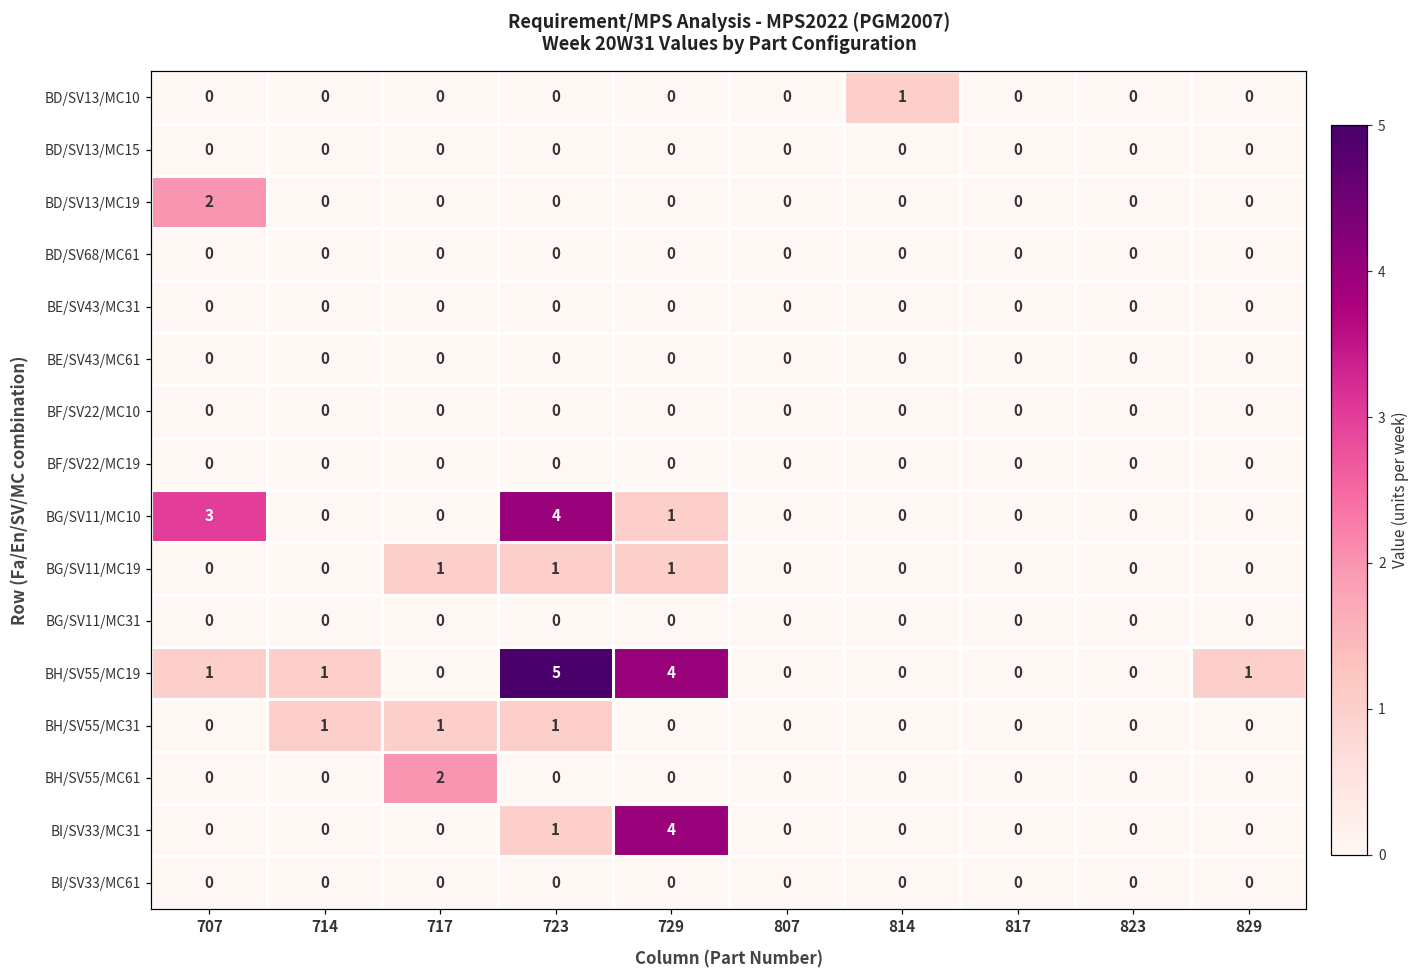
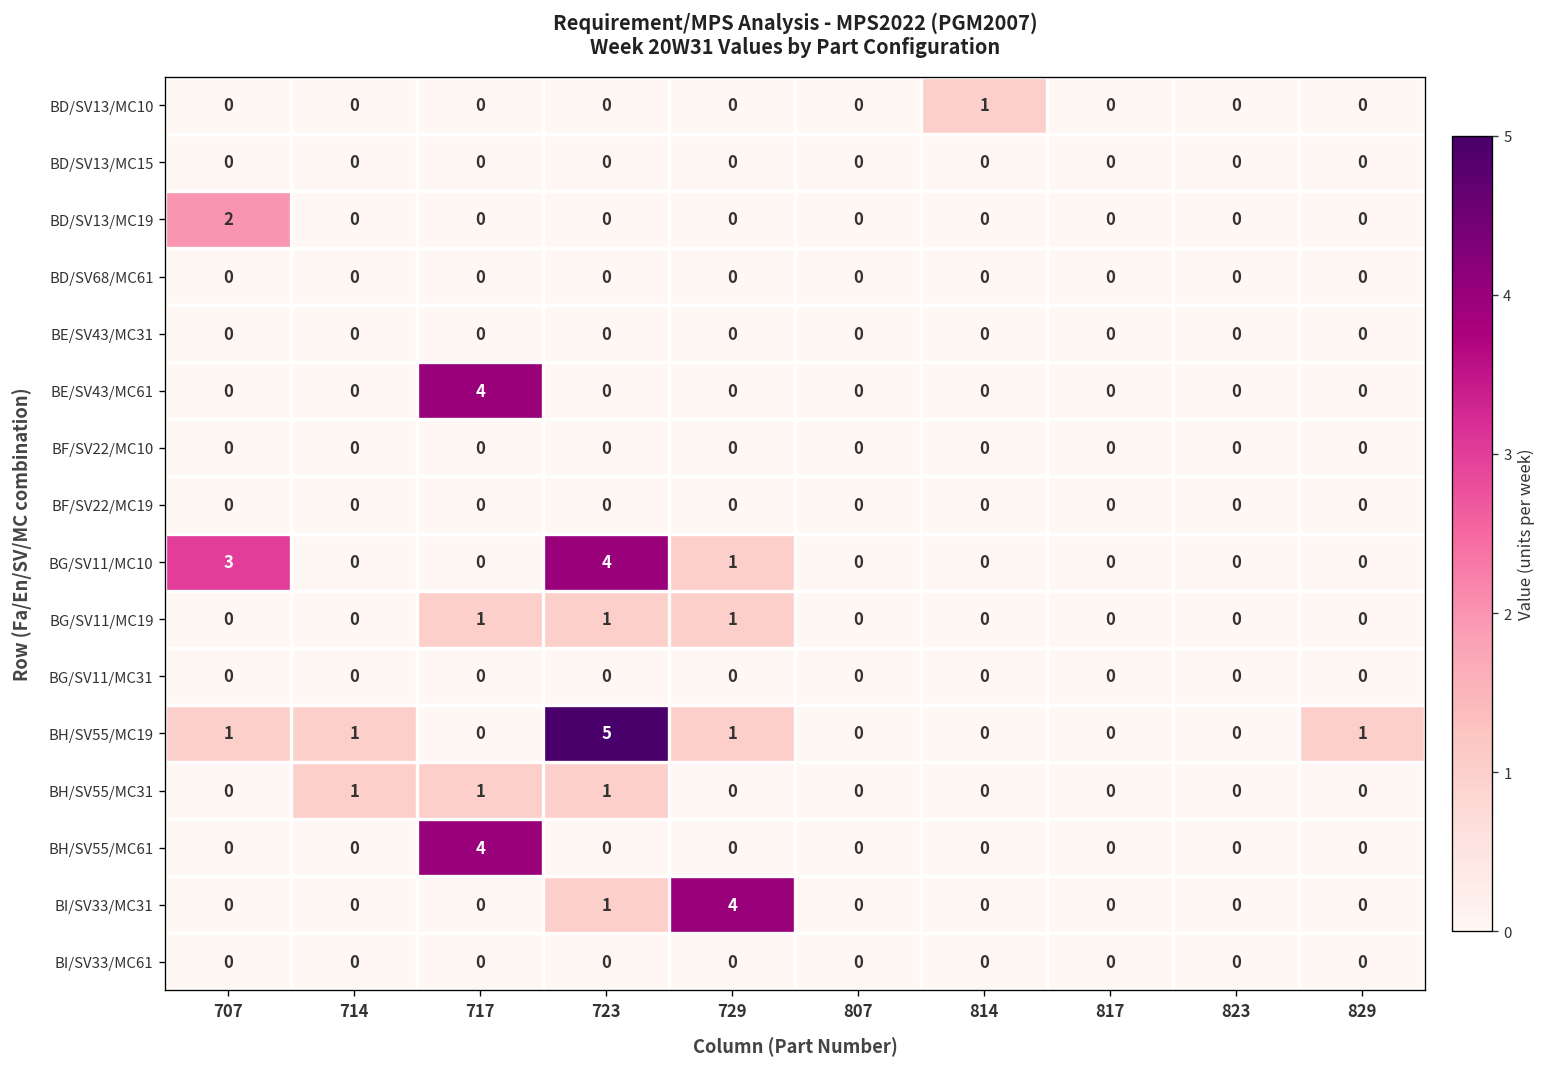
BE/SV43/MC61, 717: 0 -> 4
BH/SV55/MC19, 729: 4 -> 1
BH/SV55/MC61, 717: 2 -> 4
